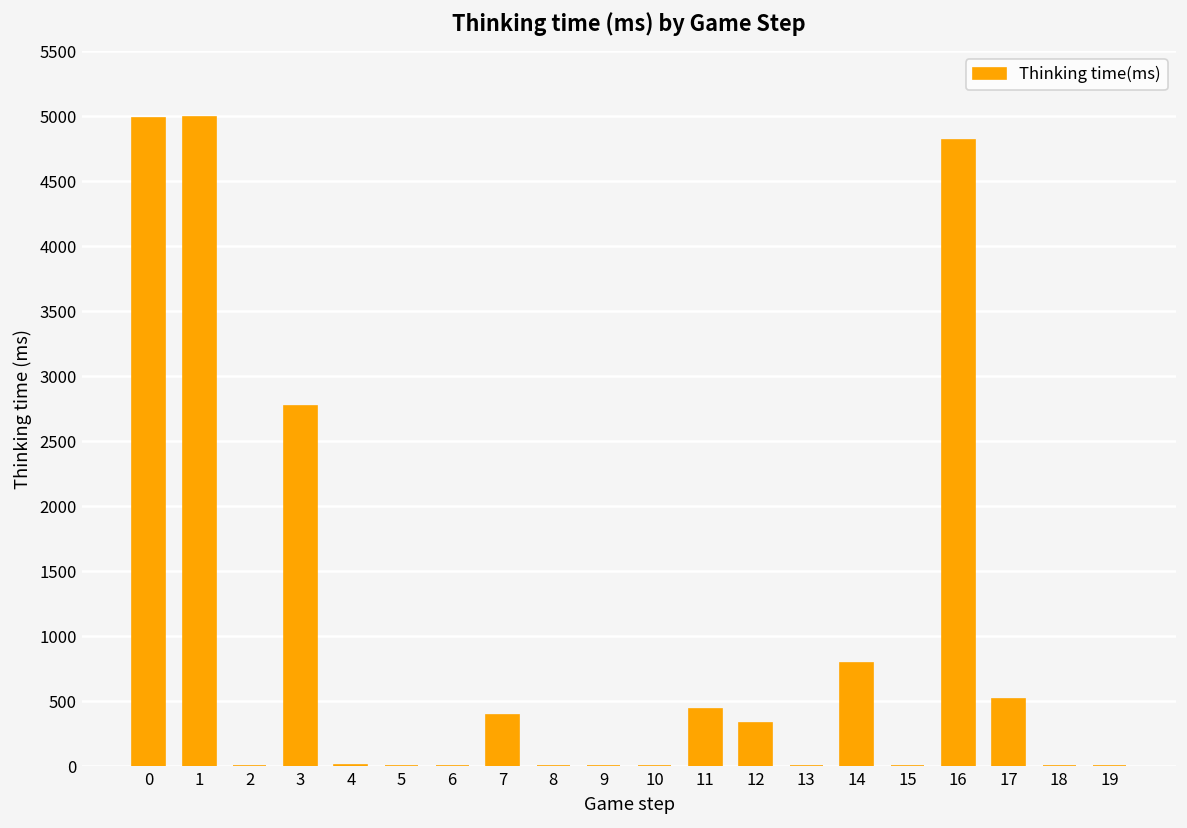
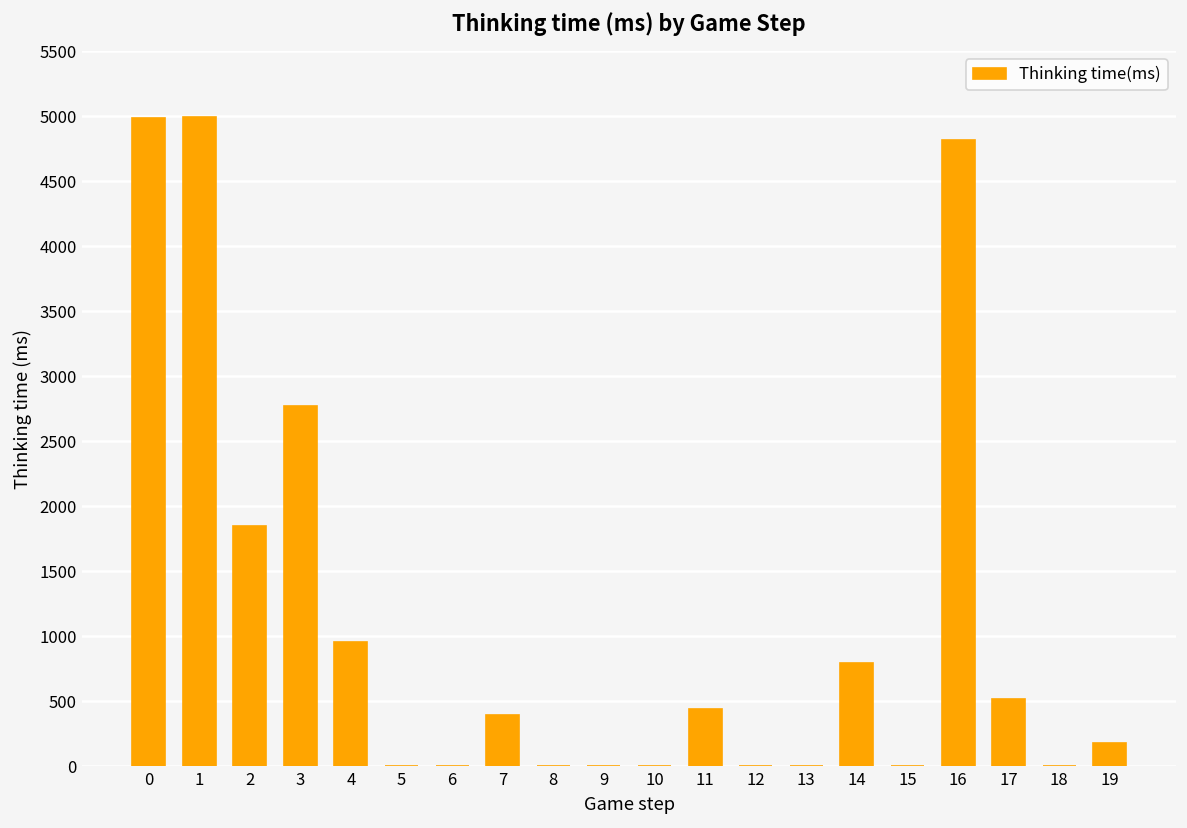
2: 0 -> 1850
4: 10 -> 960
12: 330 -> 0
19: 0 -> 180
